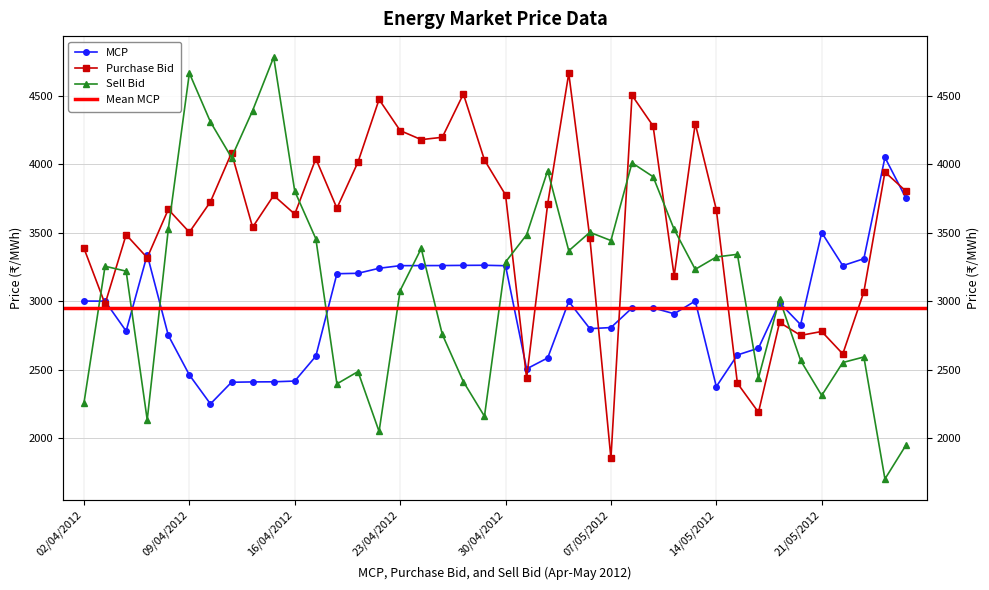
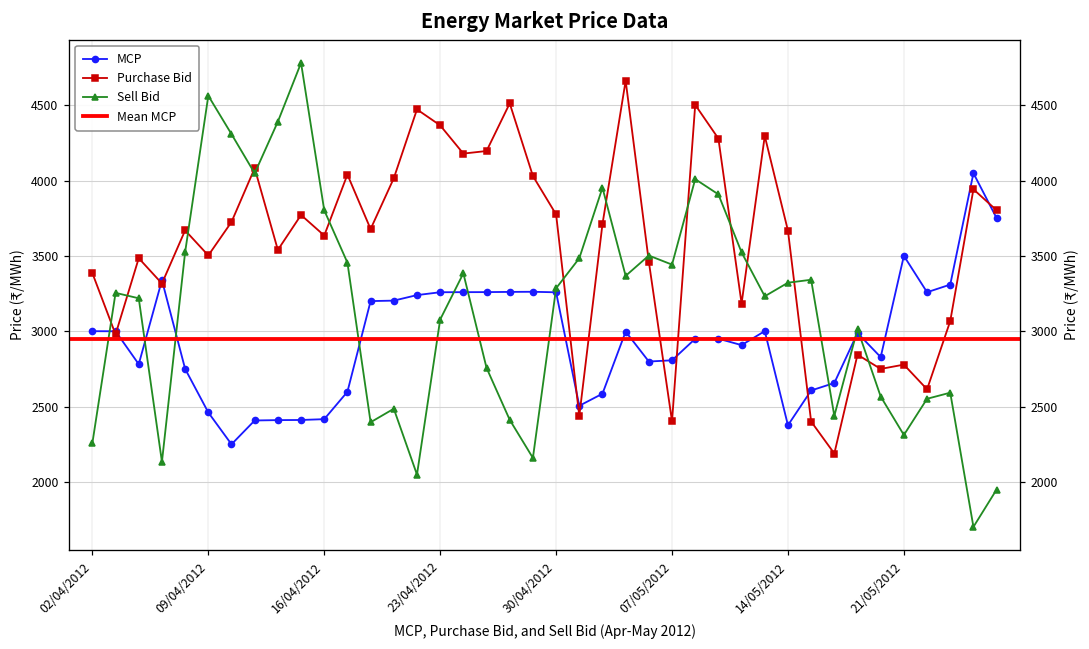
Sell Bid, 09/04/2012: 4660 -> 4560
Purchase Bid, 23/04/2012: 4250 -> 4370
Purchase Bid, 07/05/2012: 1850 -> 2400
